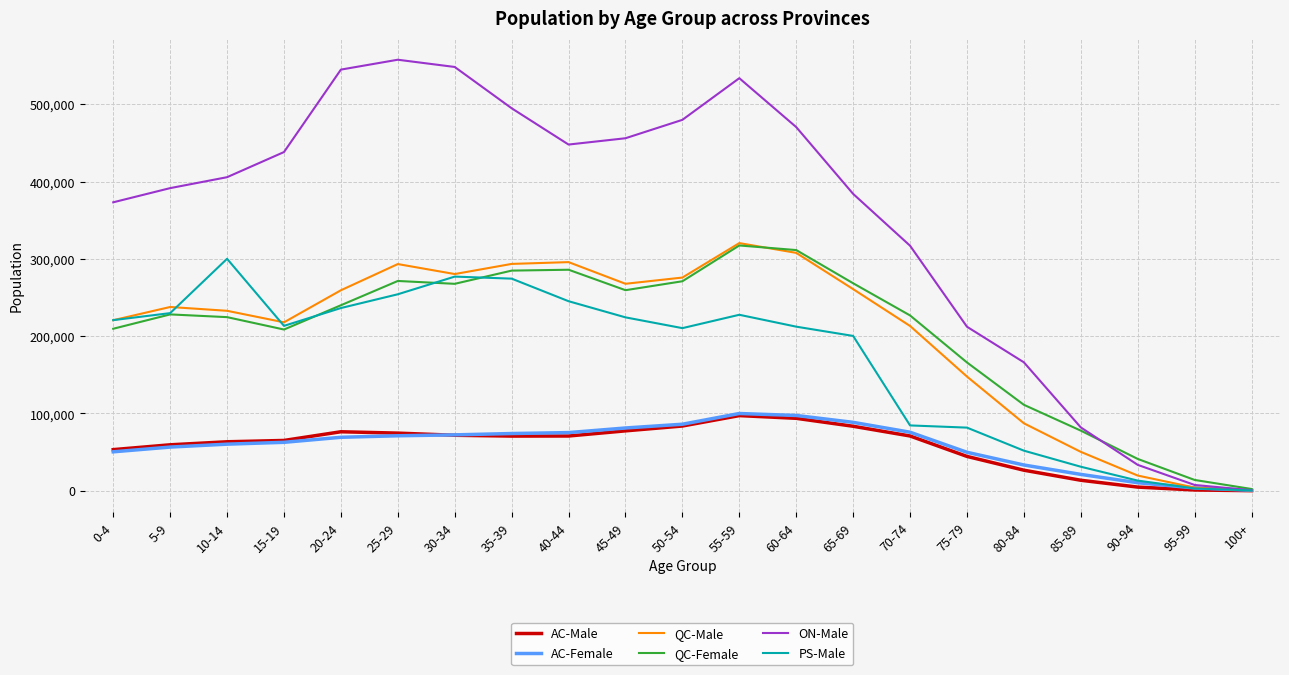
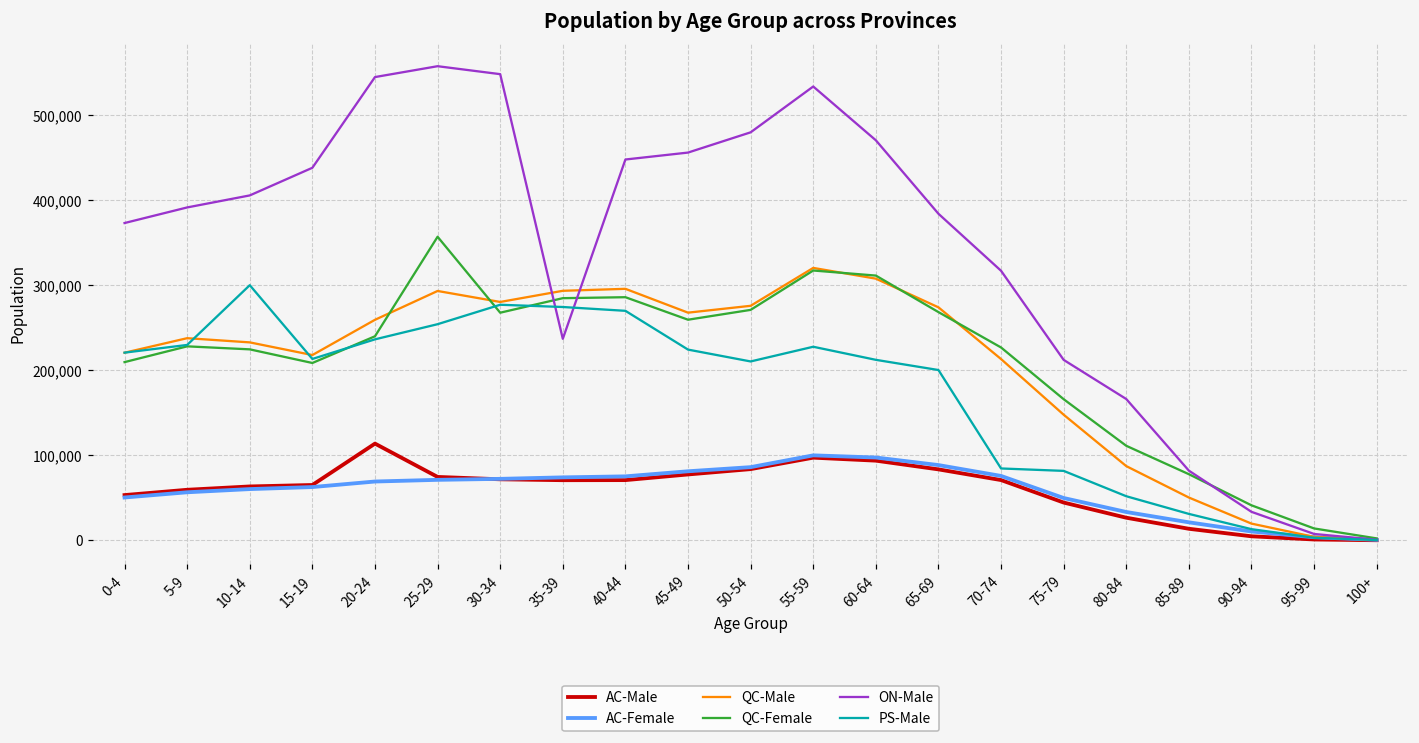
AC-Male, 20-24: 80,000 -> 110,000
QC-Female, 25-29: 270,000 -> 360,000
ON-Male, 35-39: 490,000 -> 240,000
PS-Male, 40-44: 250,000 -> 270,000
QC-Male, 65-69: 260,000 -> 270,000
